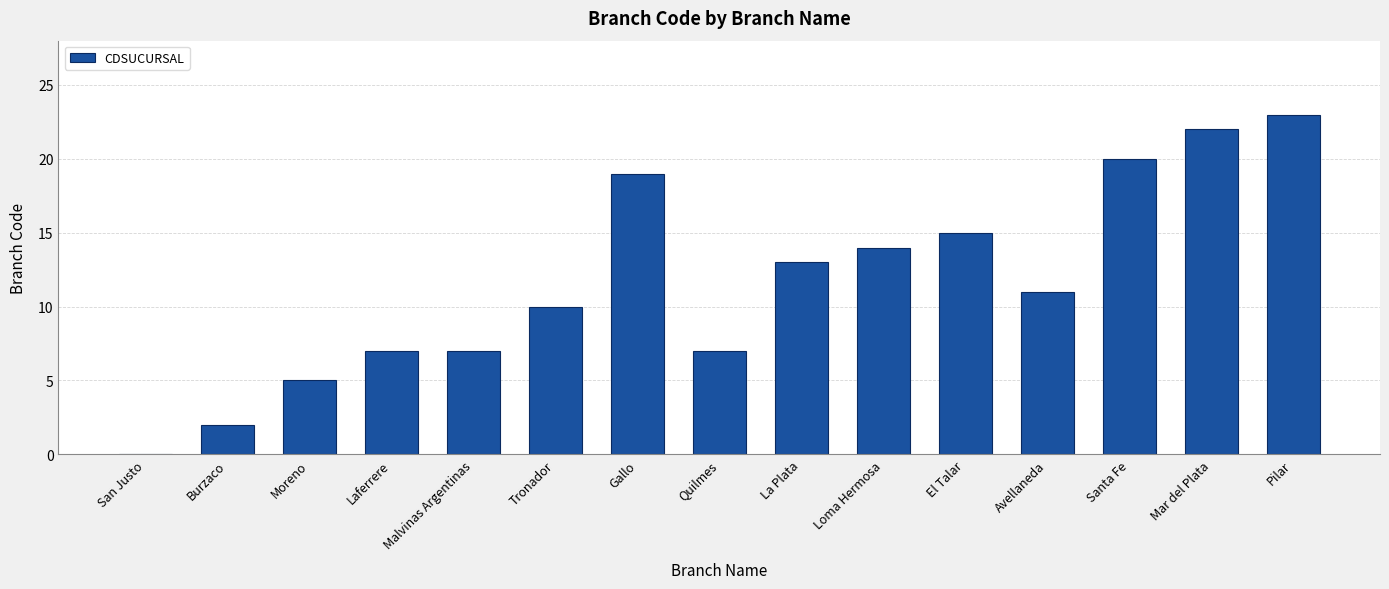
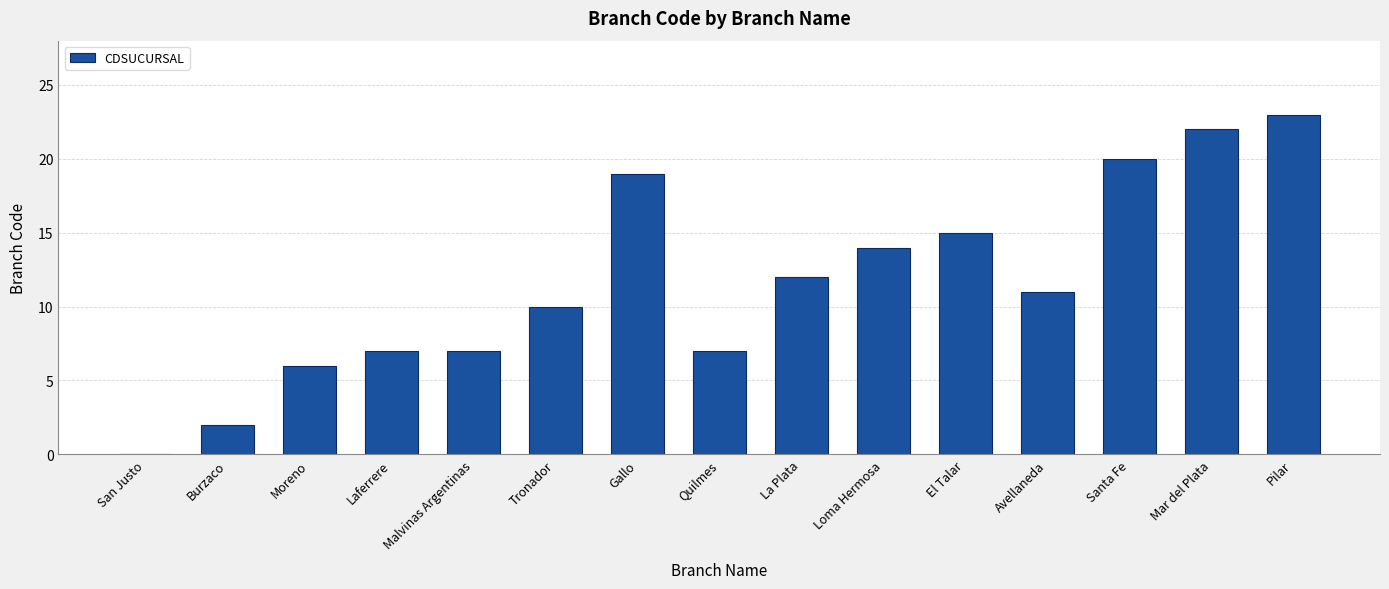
Moreno: 5 -> 6
La Plata: 13 -> 12
